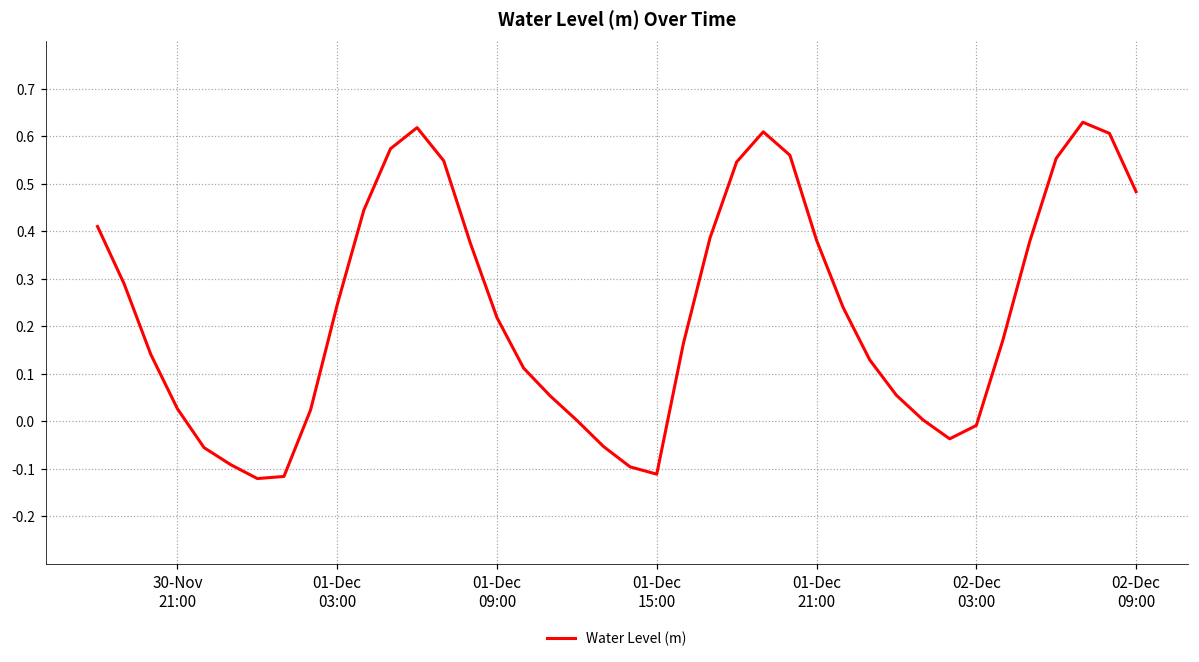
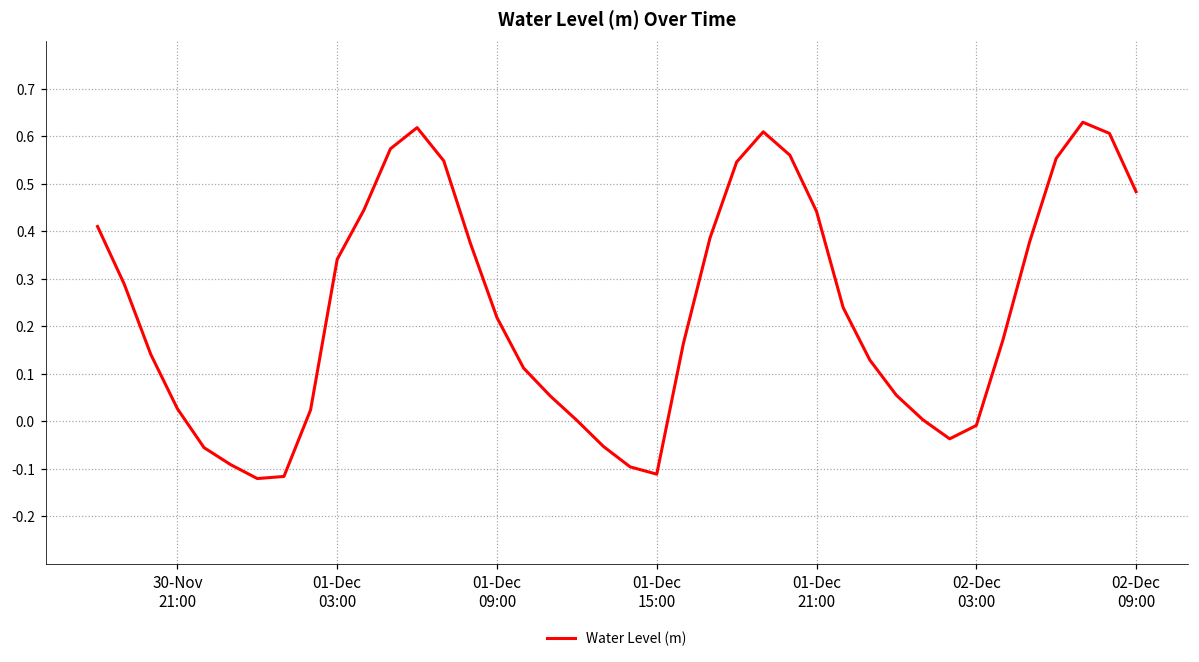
01-Dec 03:00: 0.25 -> 0.34
01-Dec 21:00: 0.38 -> 0.44
